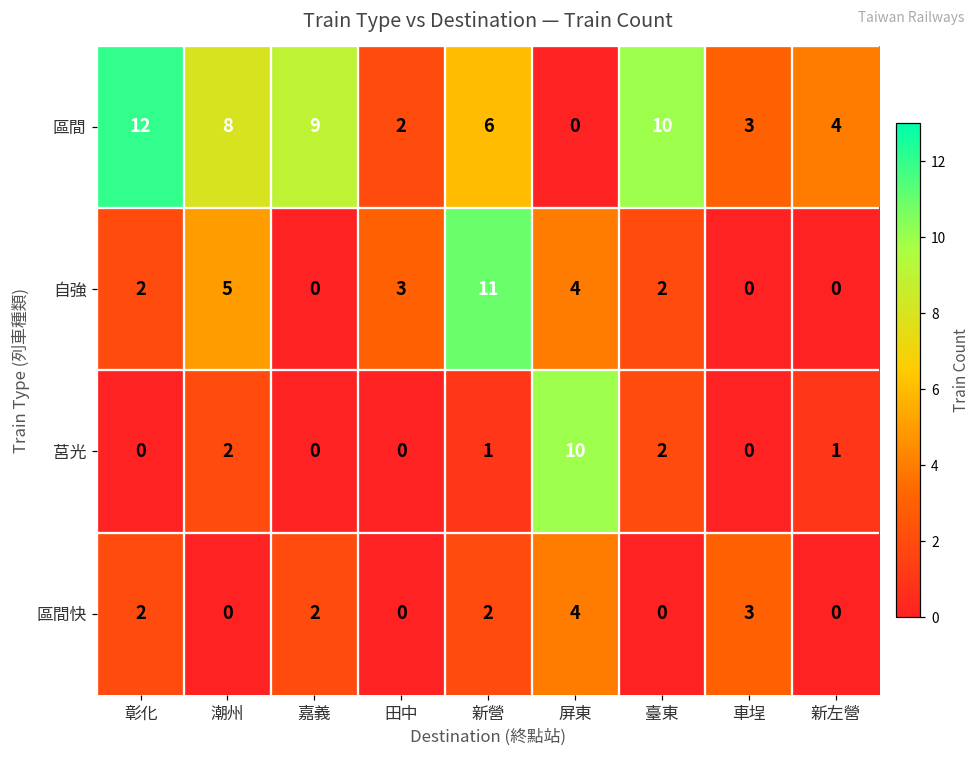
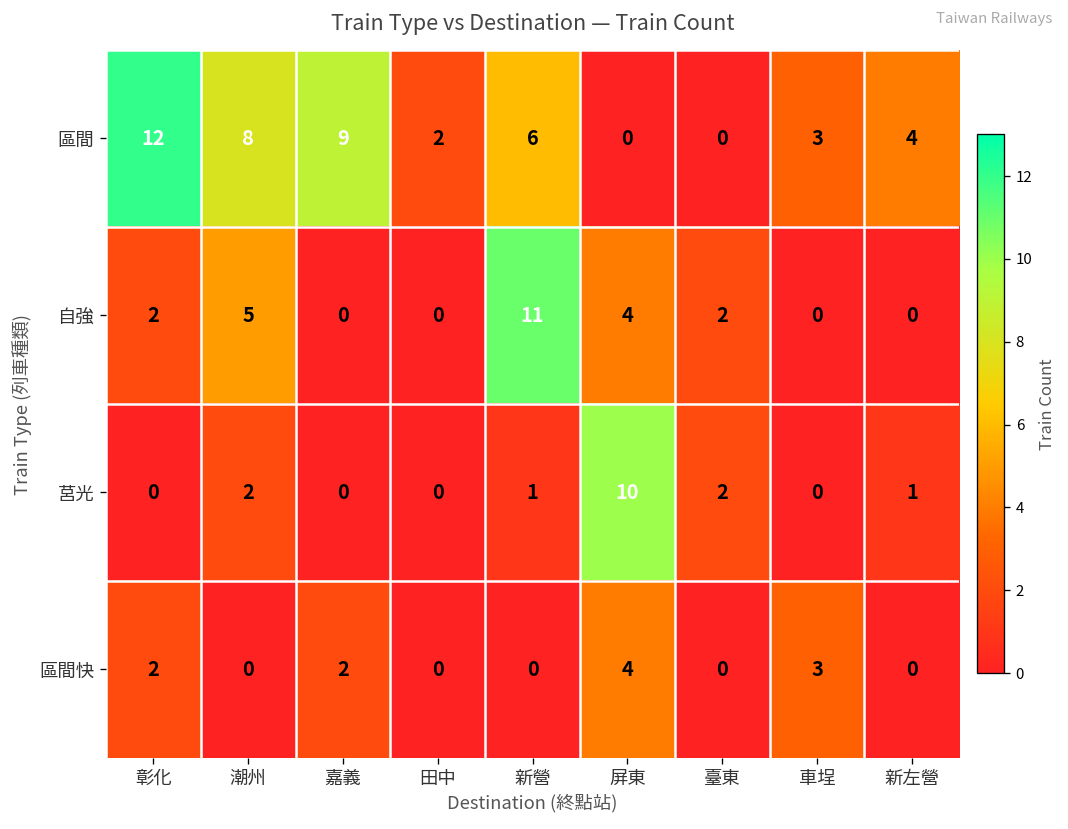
區間, 臺東: 10 -> 0
自強, 田中: 3 -> 0
區間快, 新營: 2 -> 0
